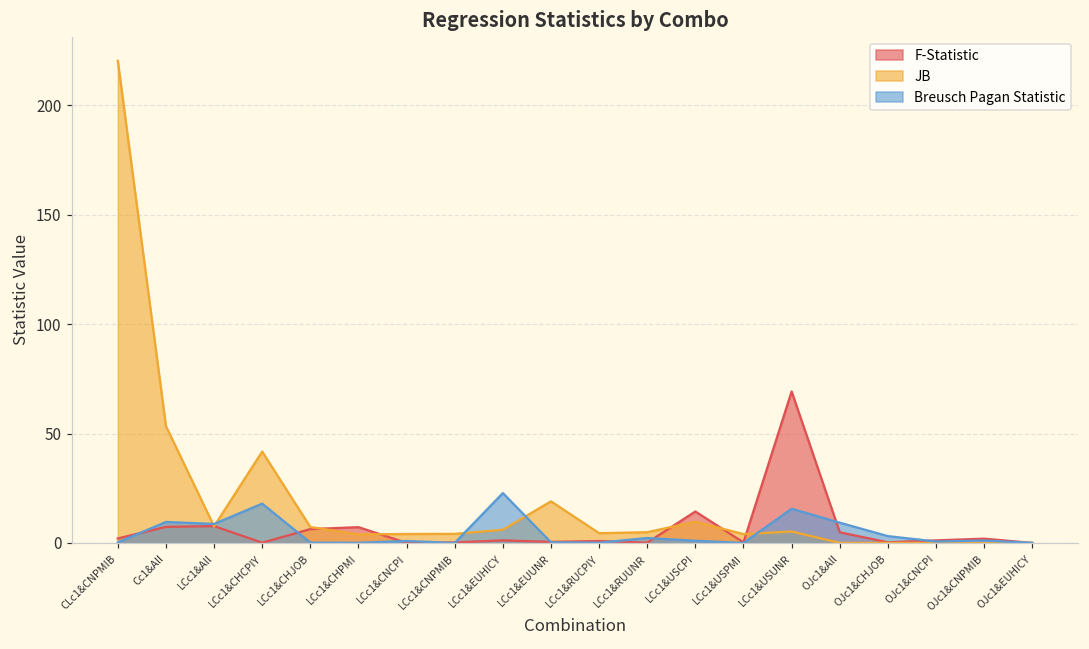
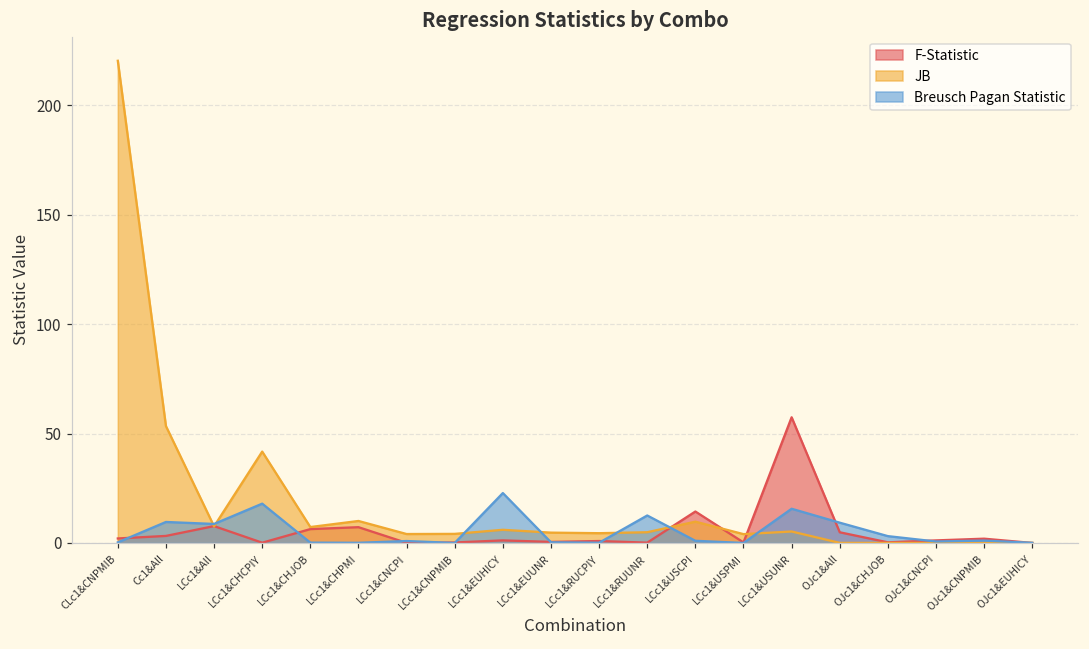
F-Statistic, Cc1&All: 7 -> 3
JB, LCc1&CHPMI: 4 -> 10
JB, LCc1&EUUNR: 19 -> 5
Breusch Pagan Statistic, LCc1&RUUNR: 2 -> 13
F-Statistic, LCc1&USUNR: 69 -> 57
